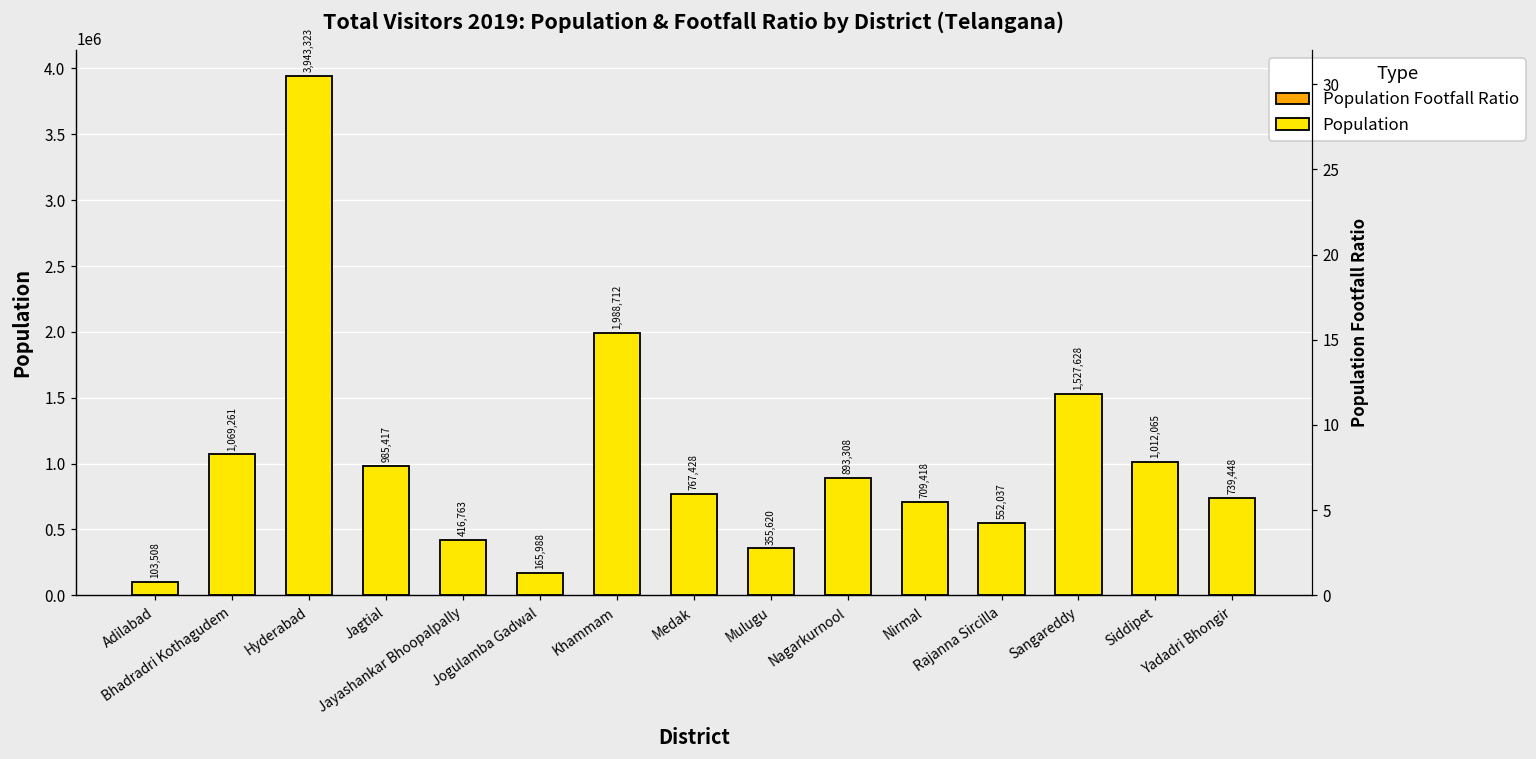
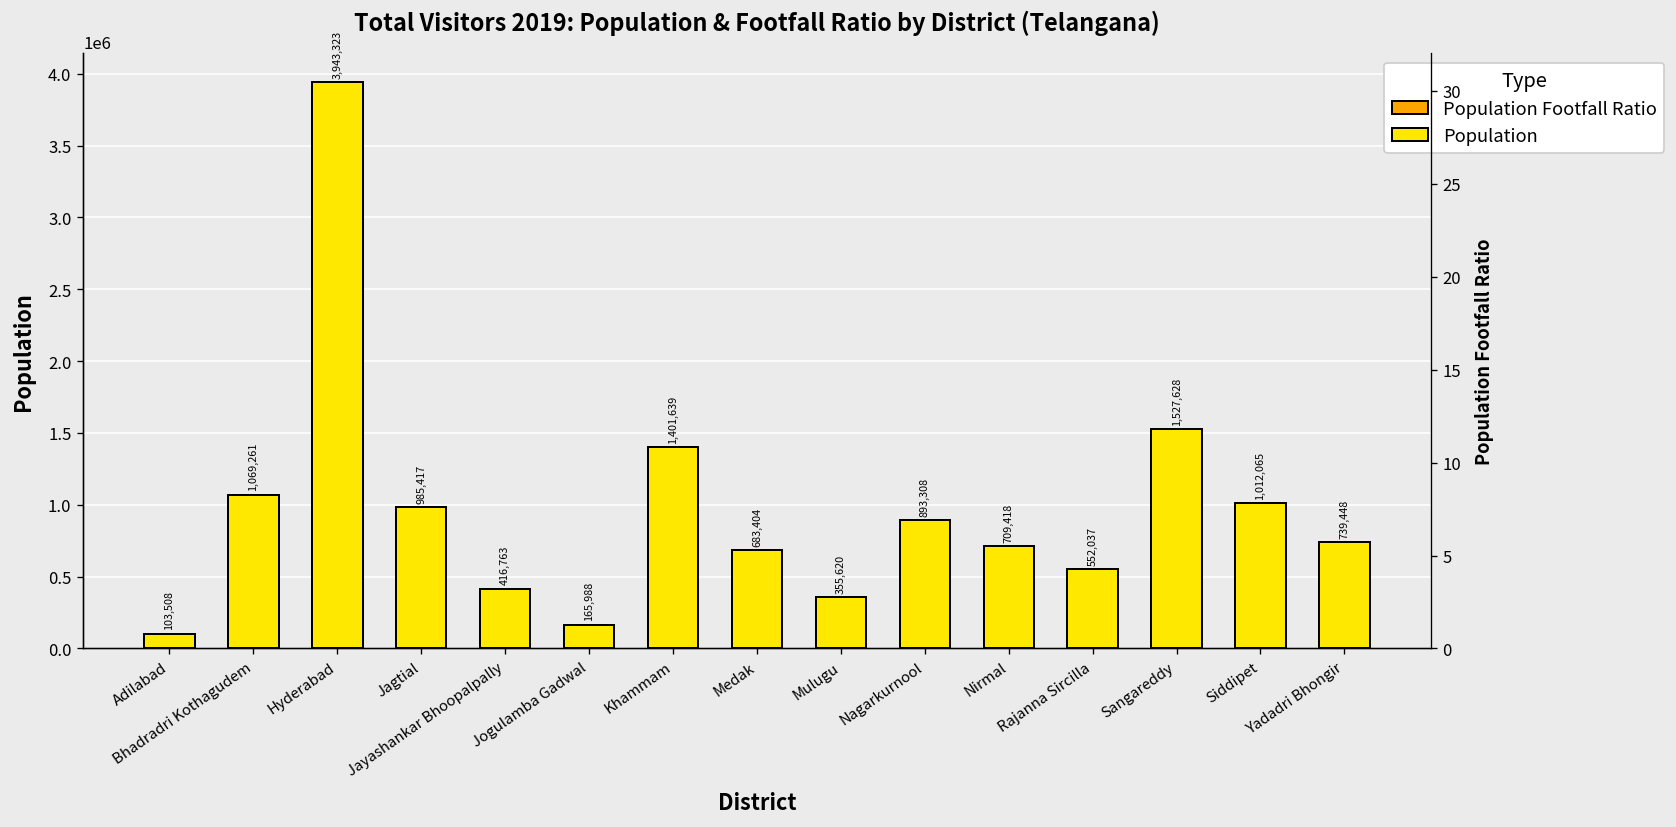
Population, Khammam: 1,988,712 -> 1,401,639
Population, Medak: 767,428 -> 683,404
